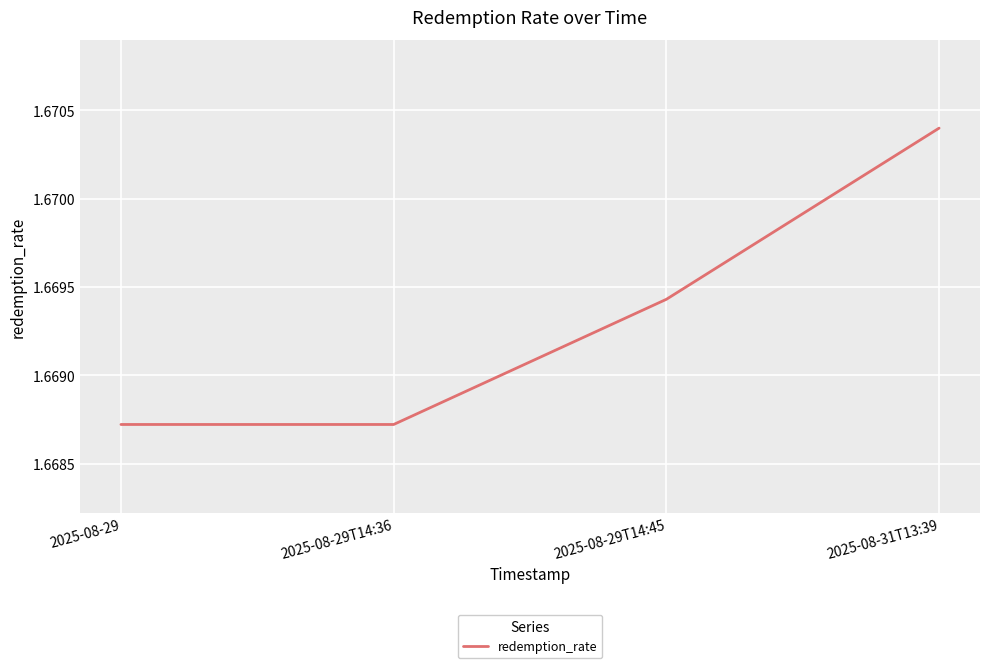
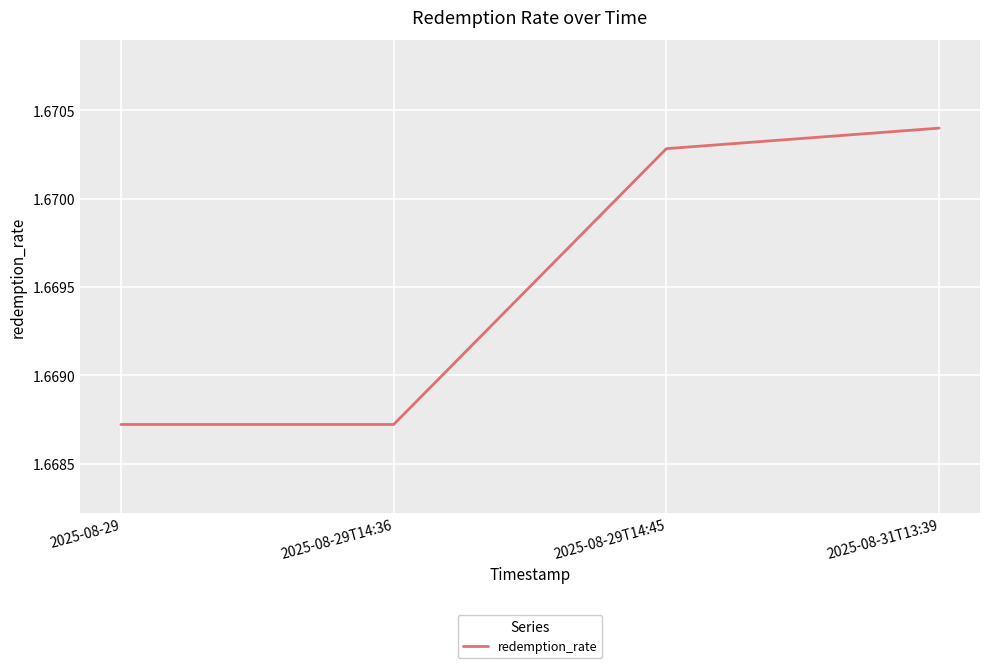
2025-08-29T14:45: 1.66943 -> 1.67028
